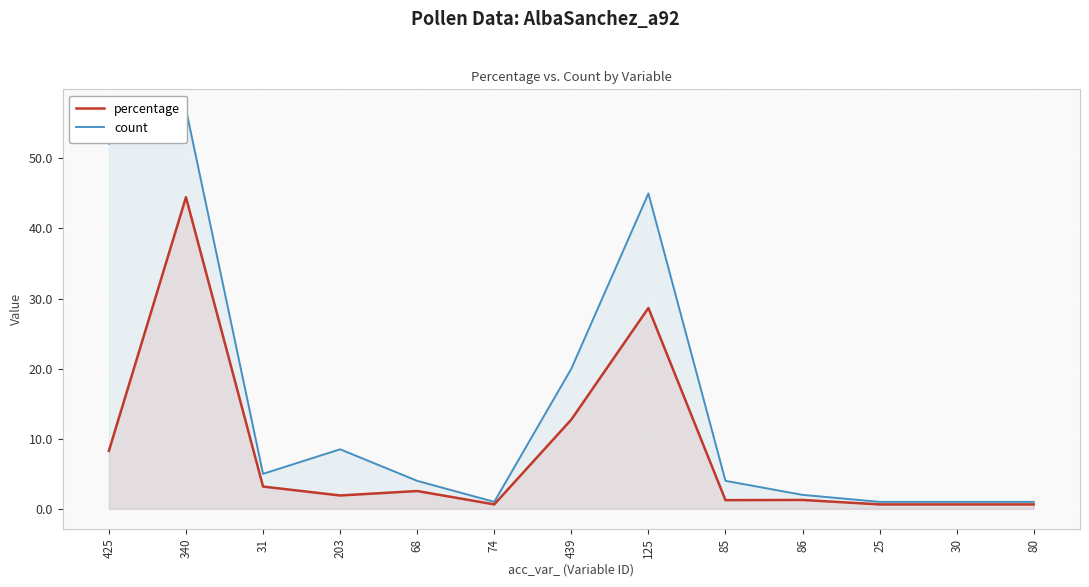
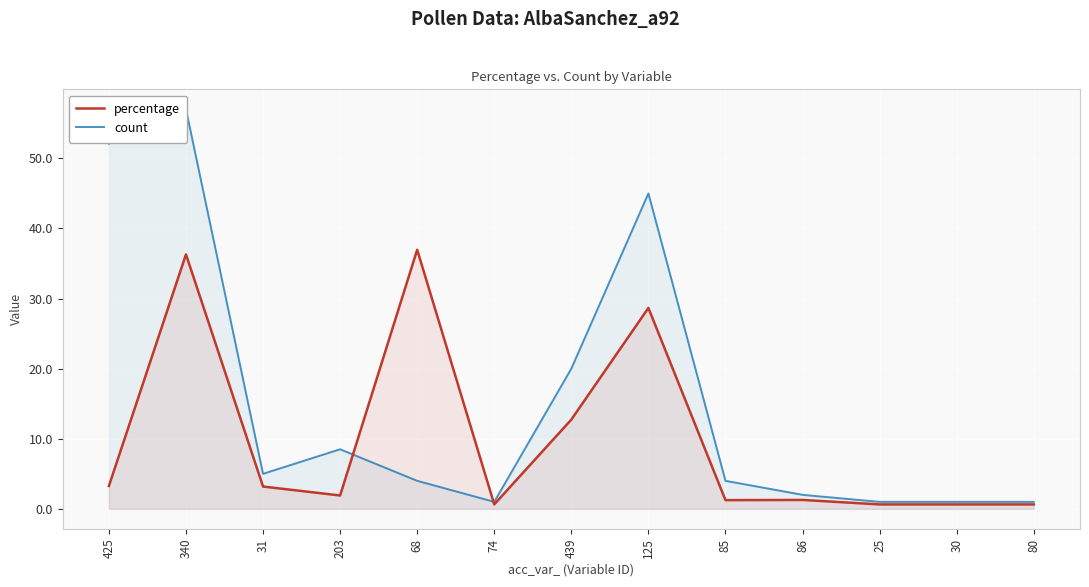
percentage, 425: 8 -> 3
percentage, 340: 44 -> 36
percentage, 68: 3 -> 37
